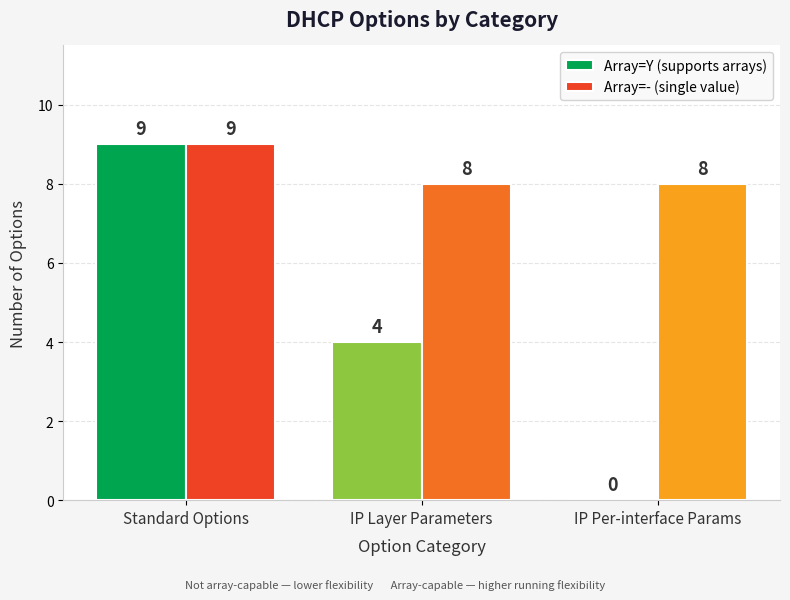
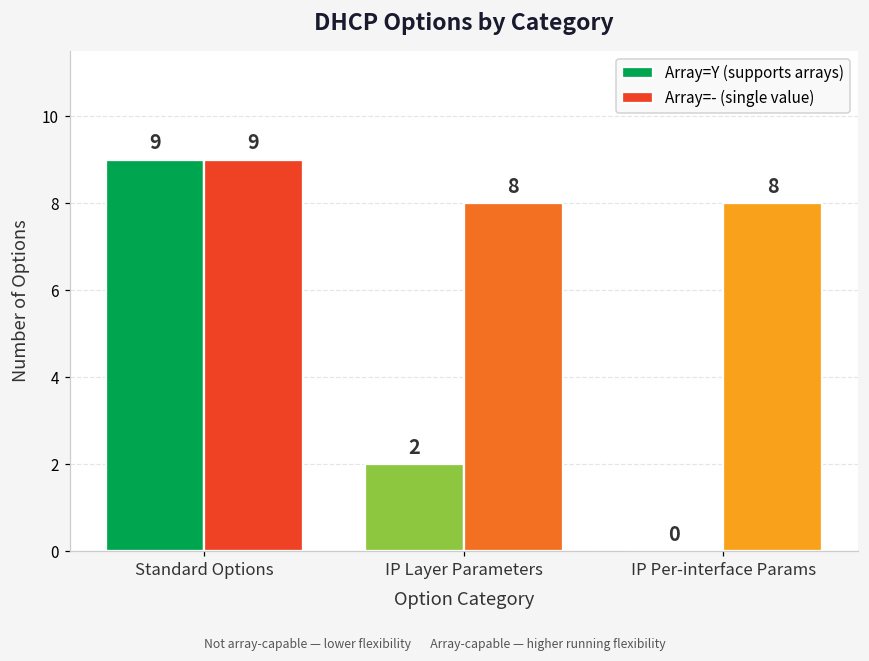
Array=Y (supports arrays), IP Layer Parameters: 4 -> 2
